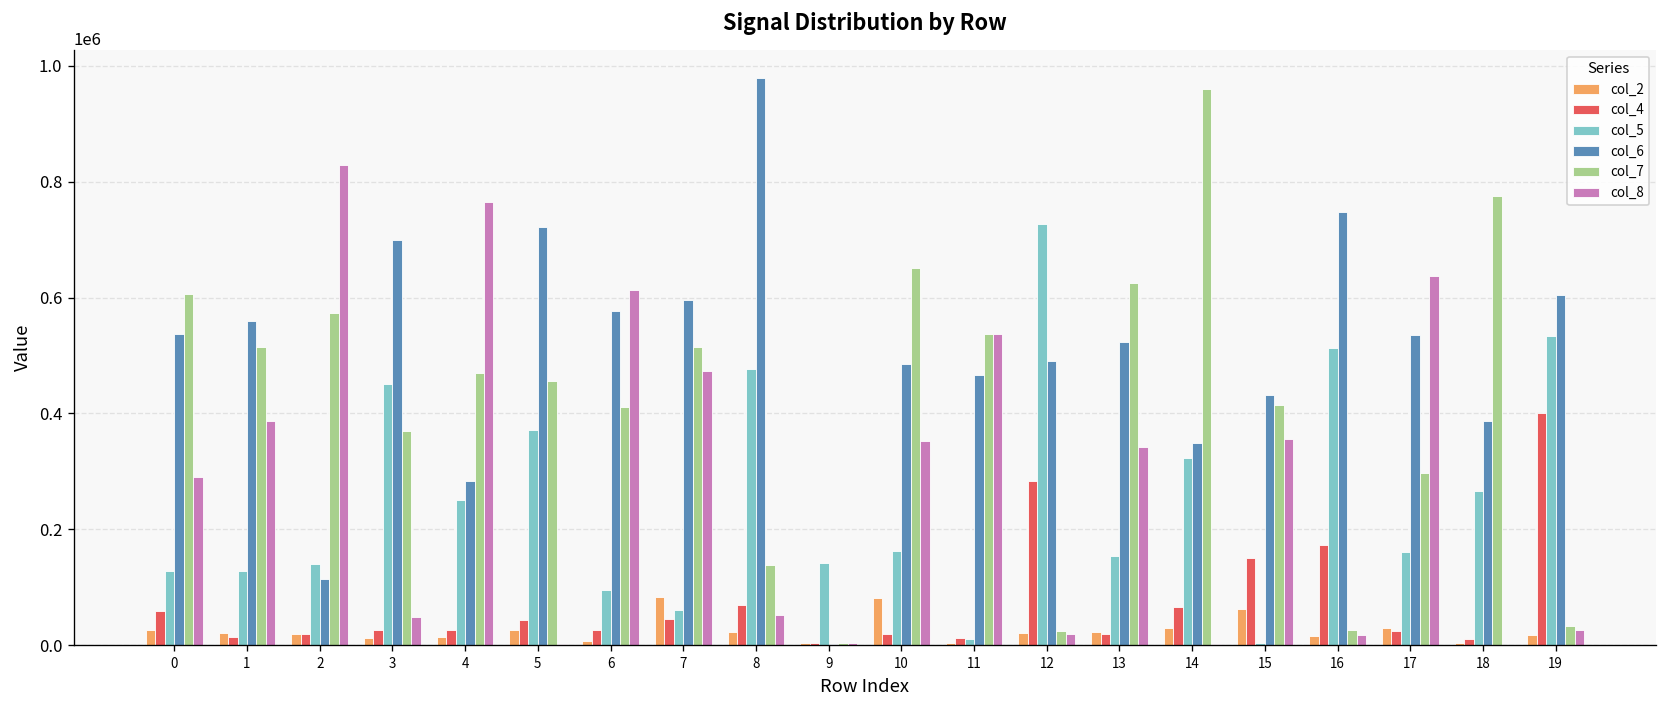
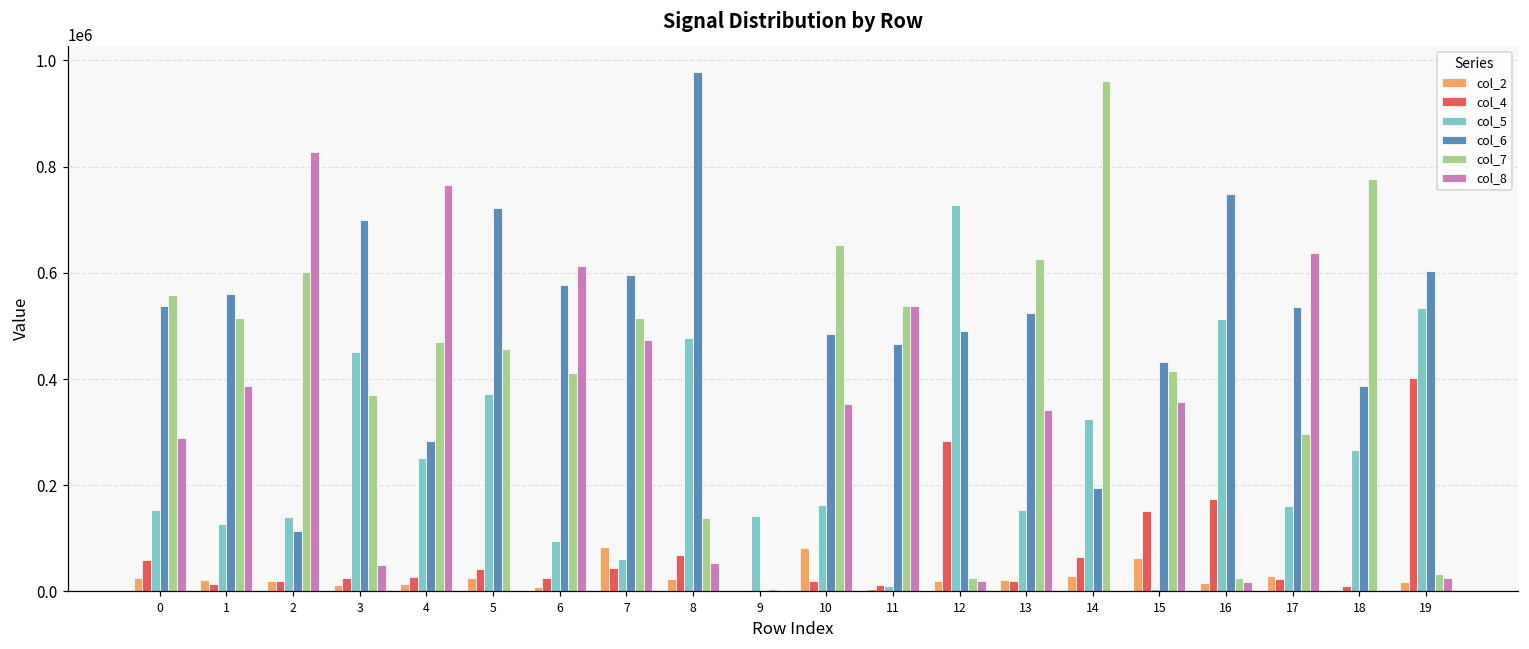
col_5, 0: 130000 -> 150000
col_7, 0: 610000 -> 560000
col_7, 2: 570000 -> 600000
col_6, 14: 350000 -> 190000
